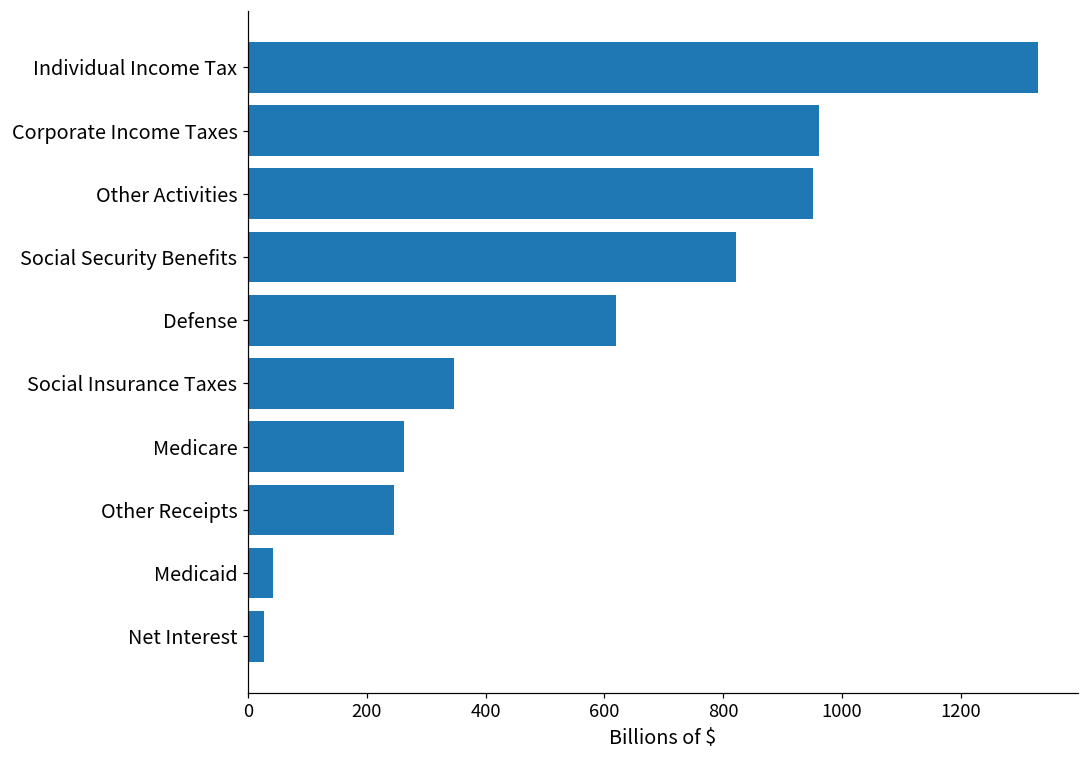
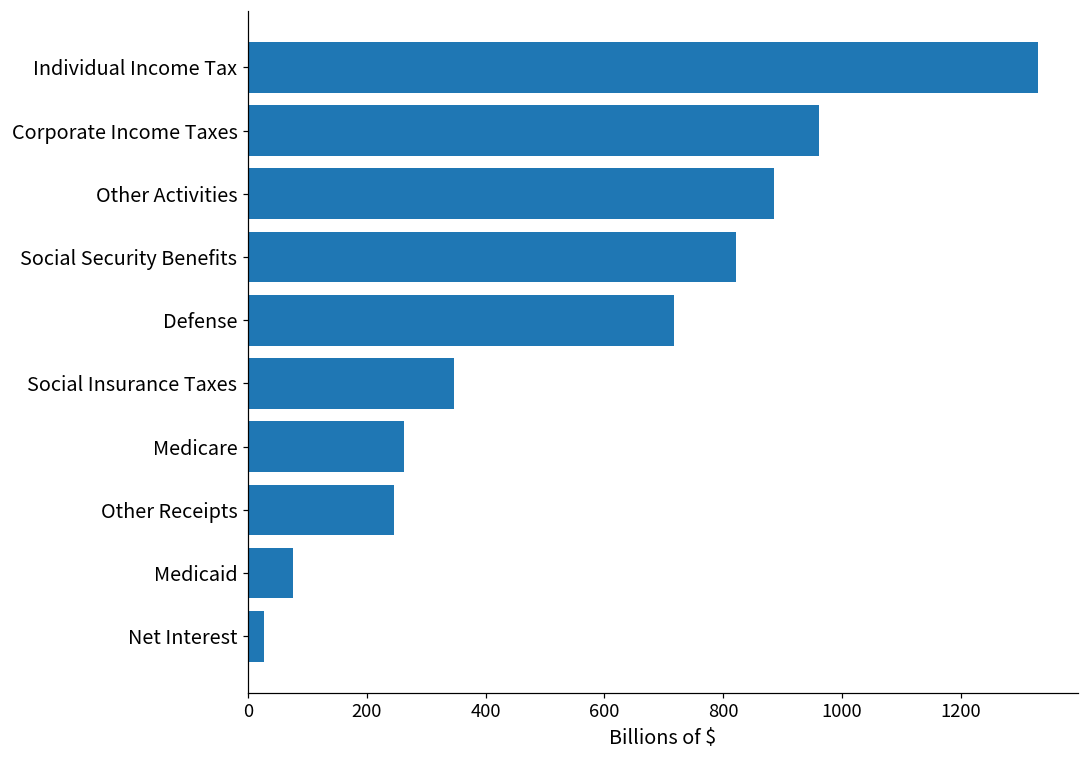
Other Activities: 950 -> 890
Defense: 620 -> 720
Medicaid: 40 -> 80
